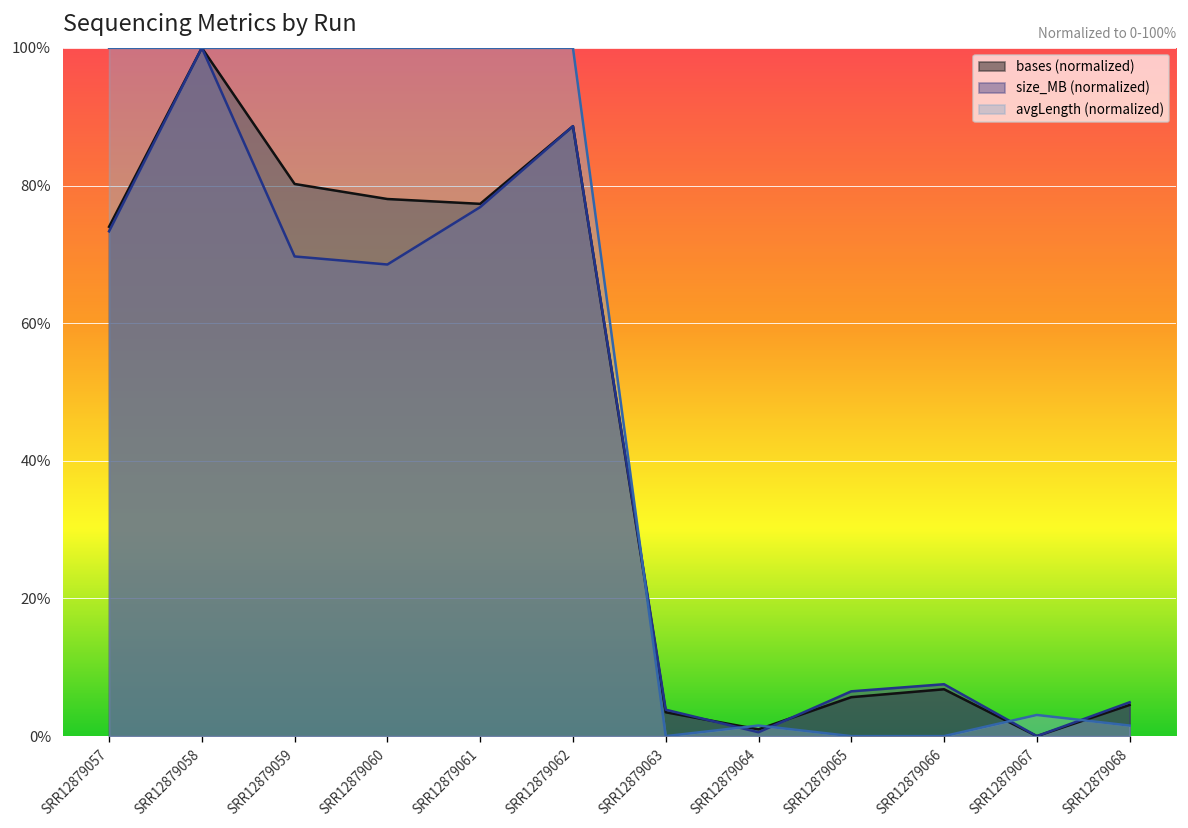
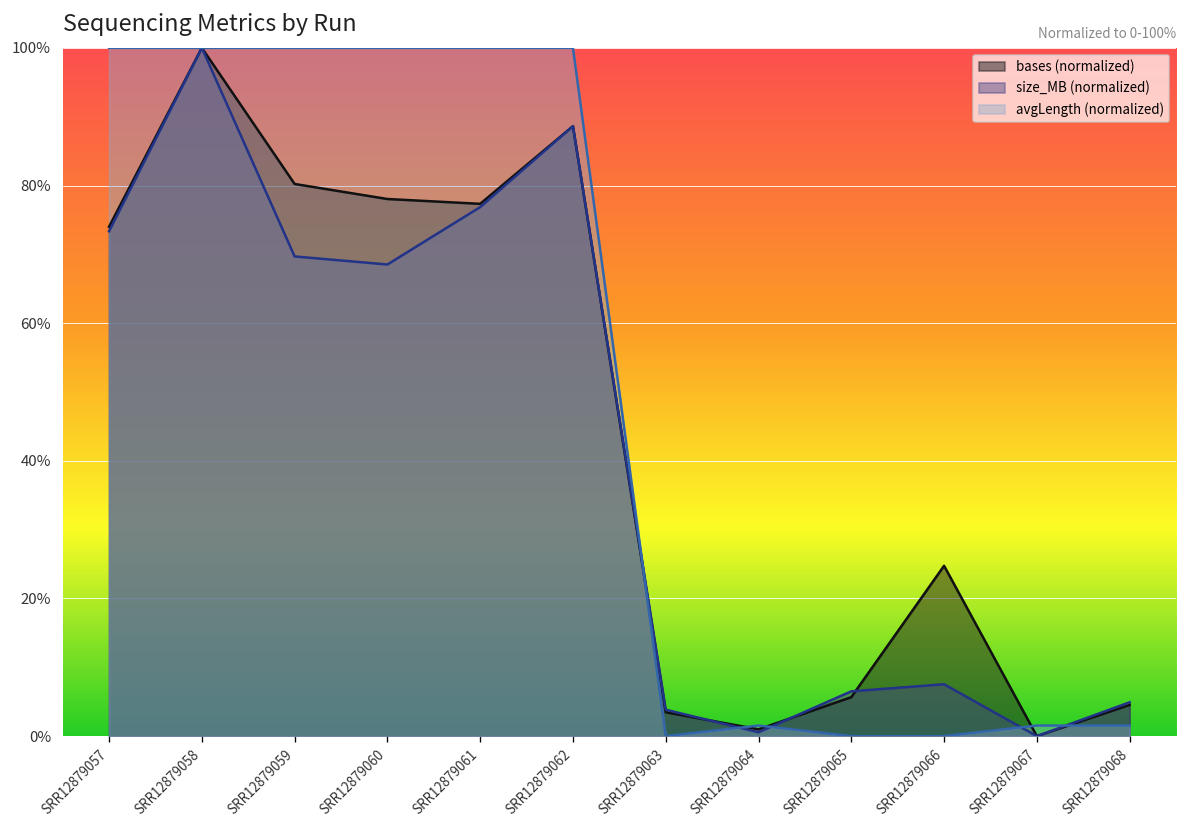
bases (normalized), SRR12879066: 7% -> 25%
avgLength (normalized), SRR12879067: 3% -> 2%
